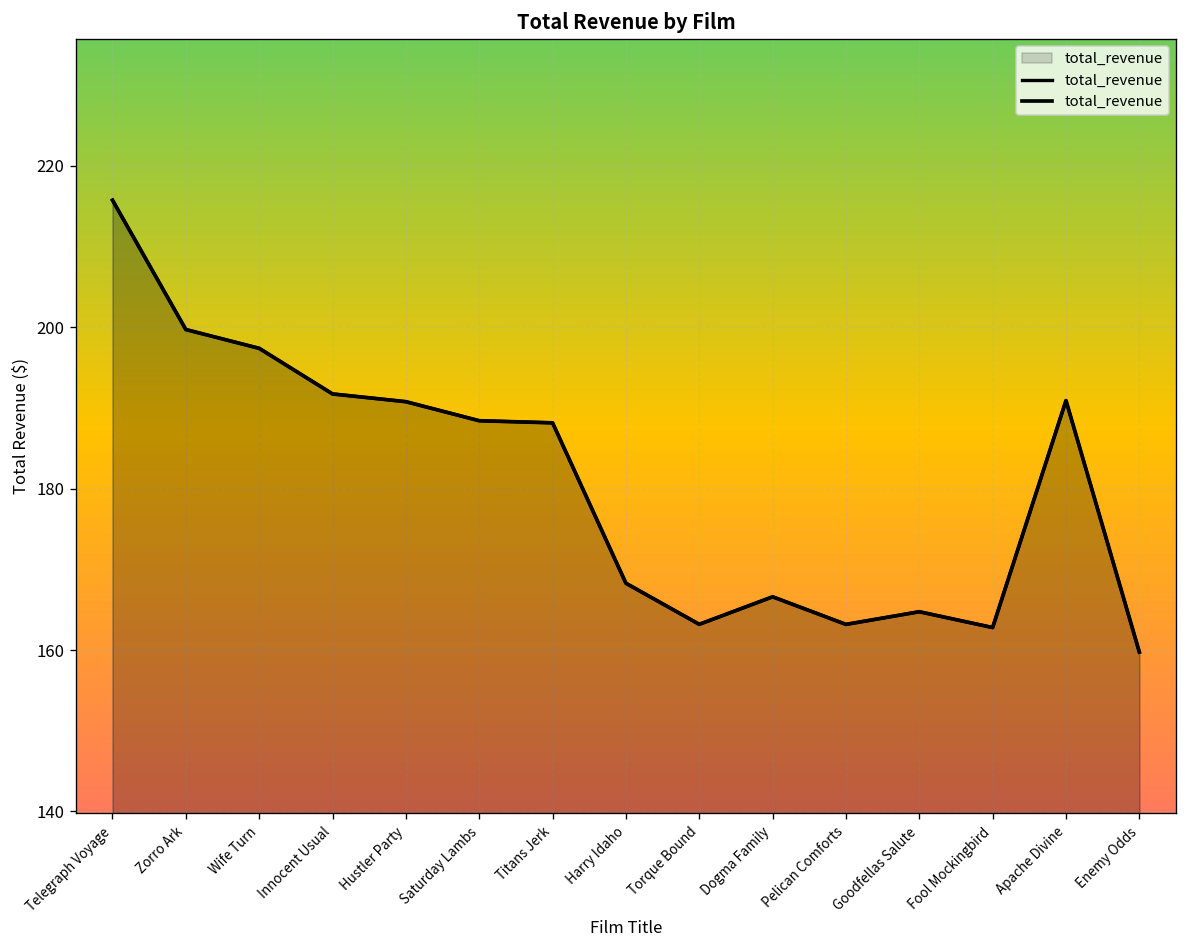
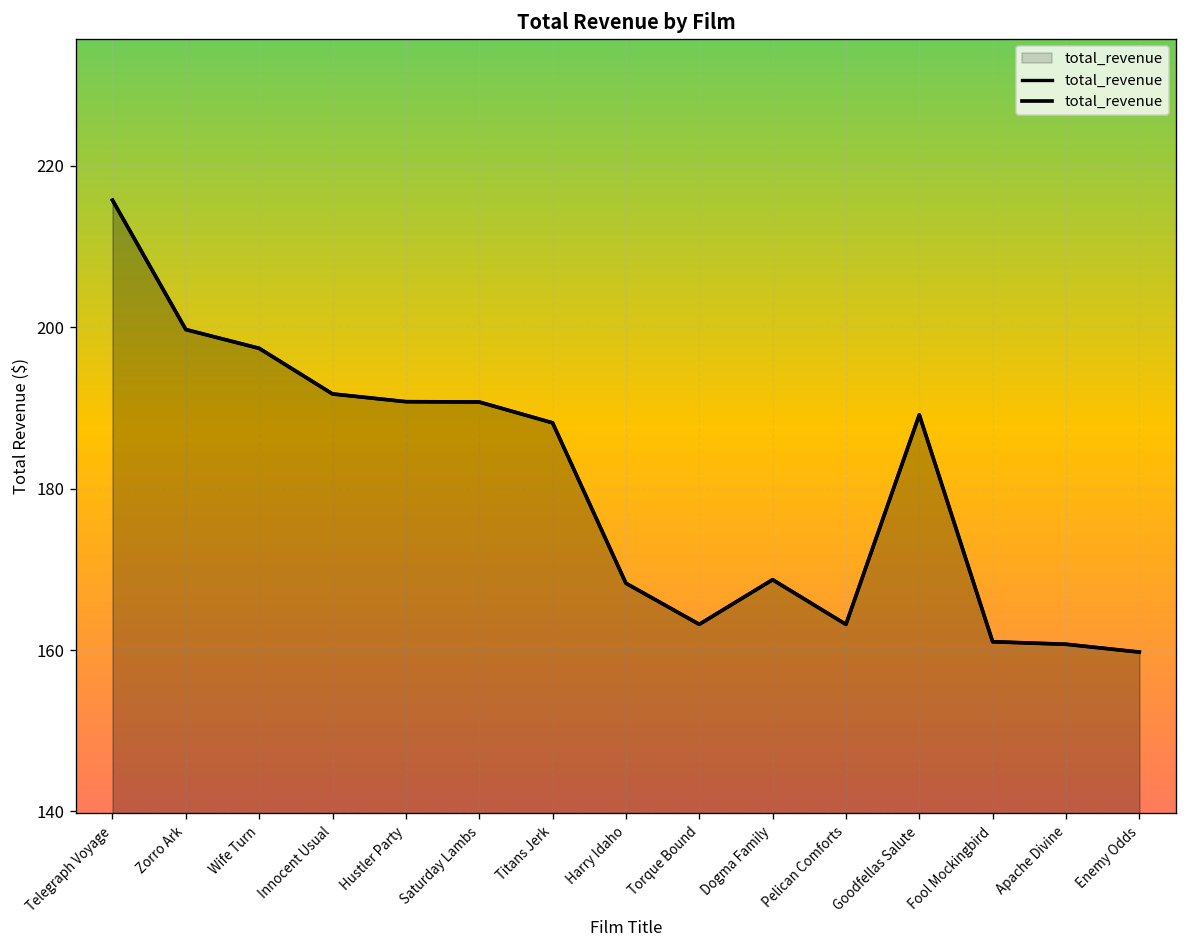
Saturday Lambs: 188 -> 191
Dogma Family: 167 -> 169
Goodfellas Salute: 165 -> 189
Fool Mockingbird: 163 -> 161
Apache Divine: 191 -> 161
